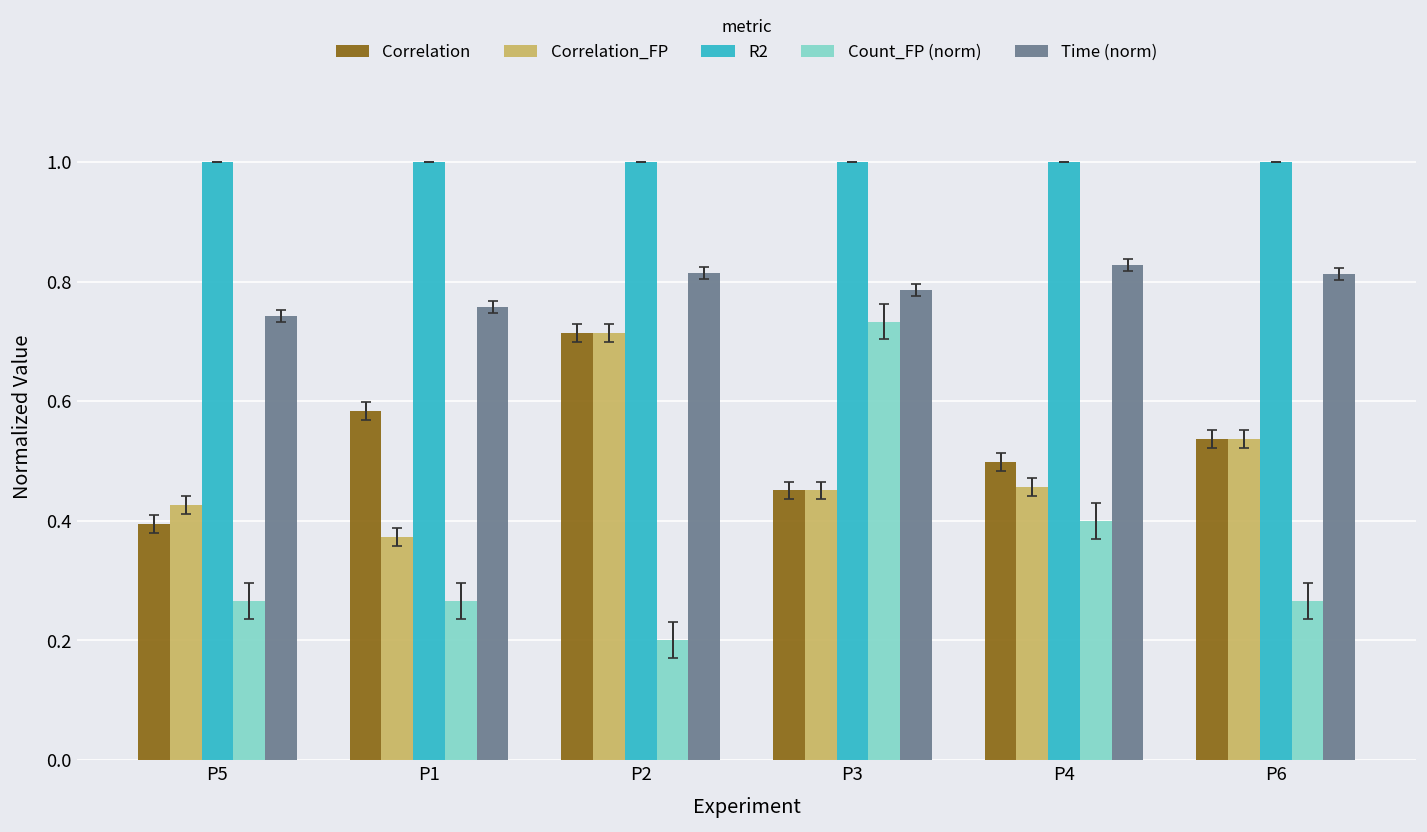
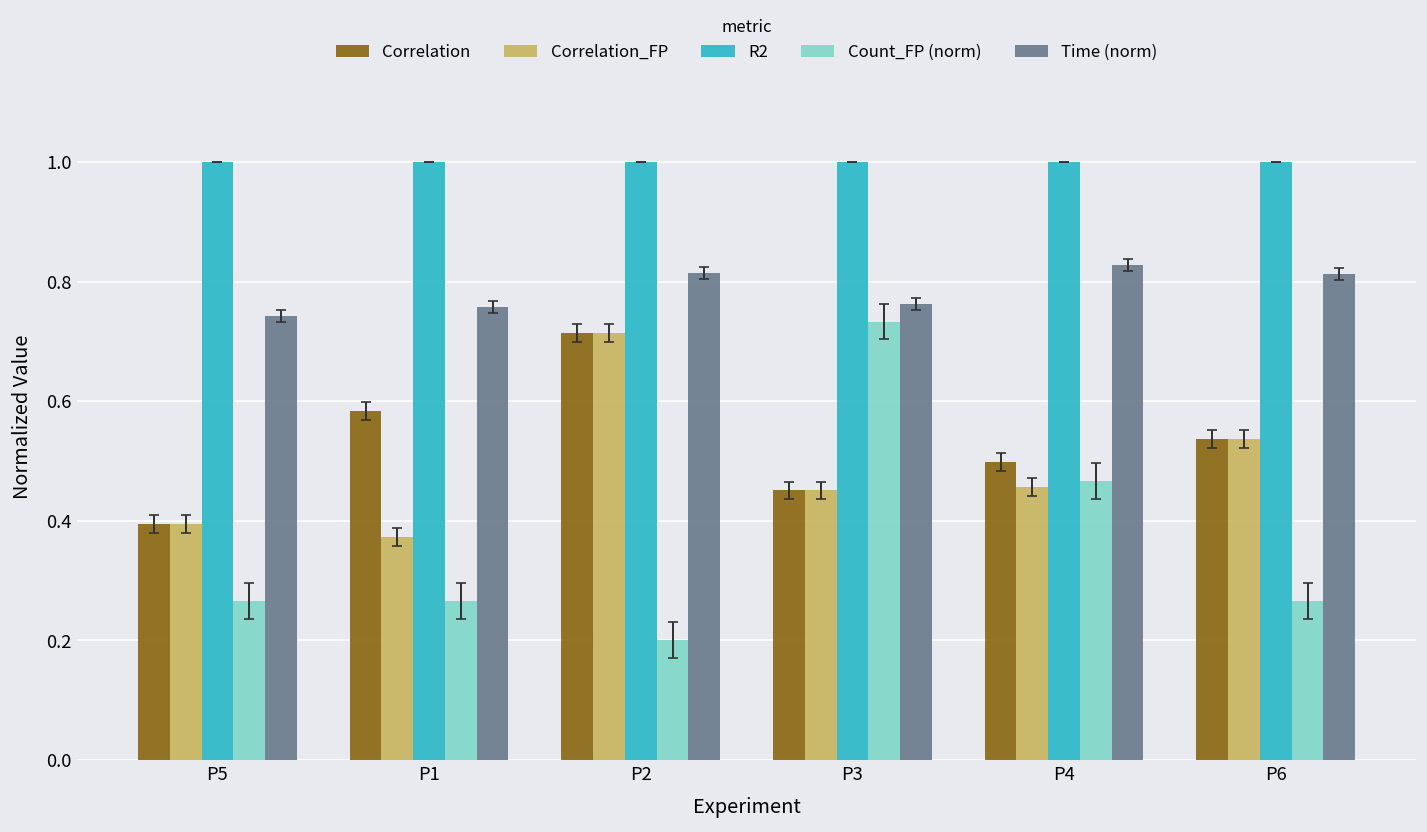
Correlation_FP, P5: 0.43 -> 0.39
Time (norm), P3: 0.79 -> 0.76
Count_FP (norm), P4: 0.40 -> 0.47
